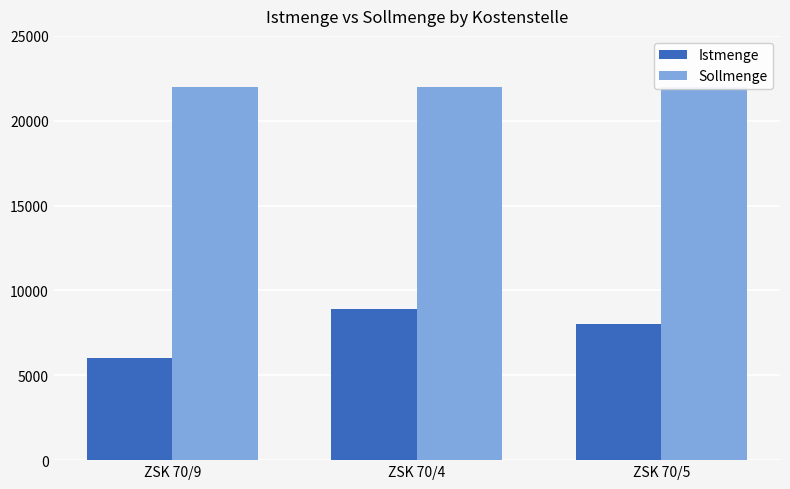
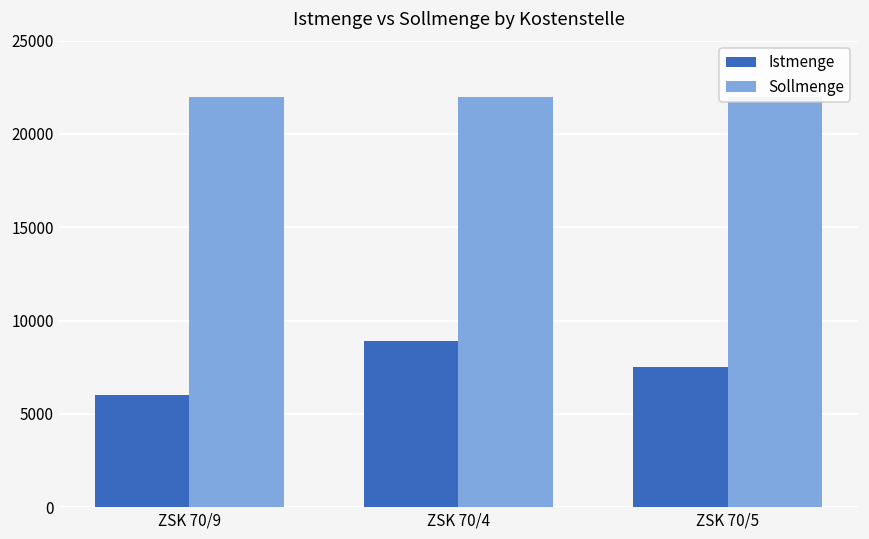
Istmenge, ZSK 70/5: 8000 -> 7500
